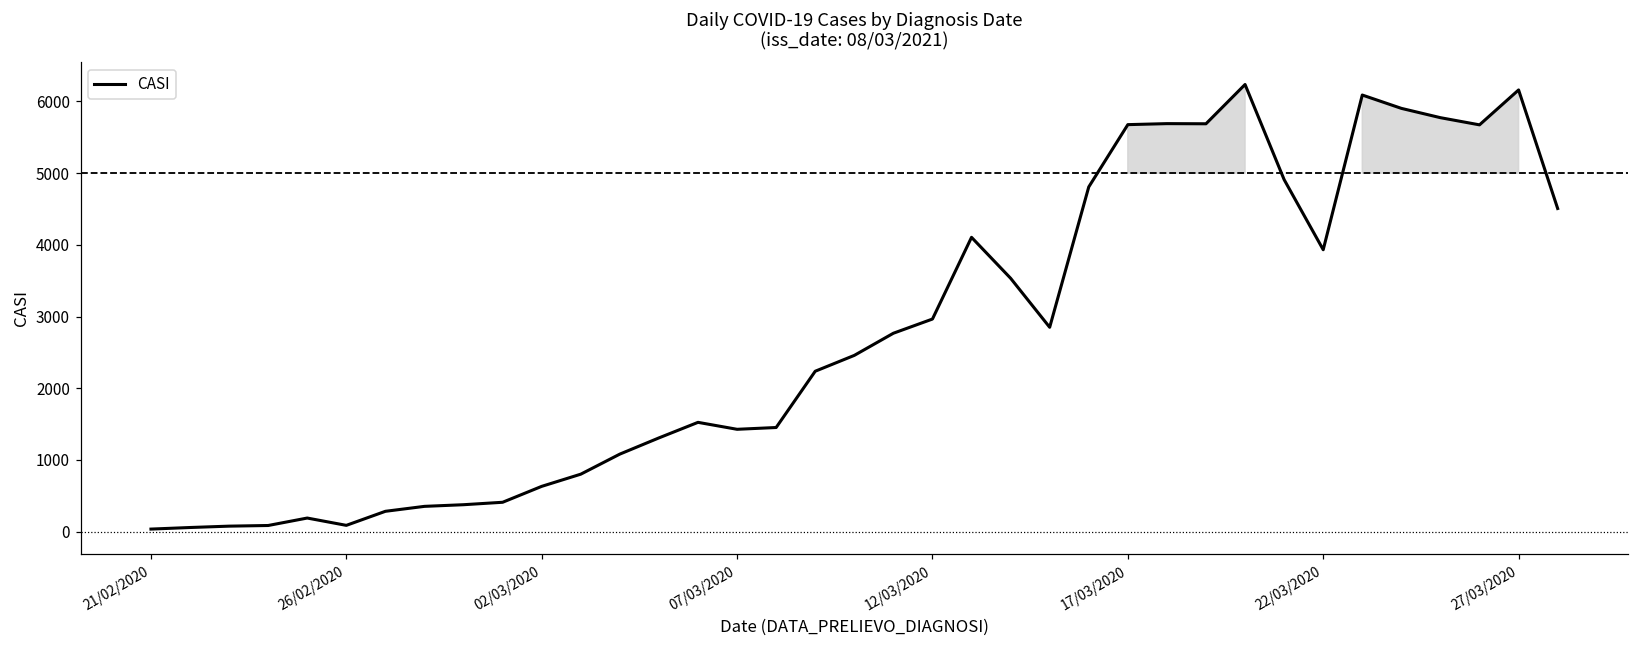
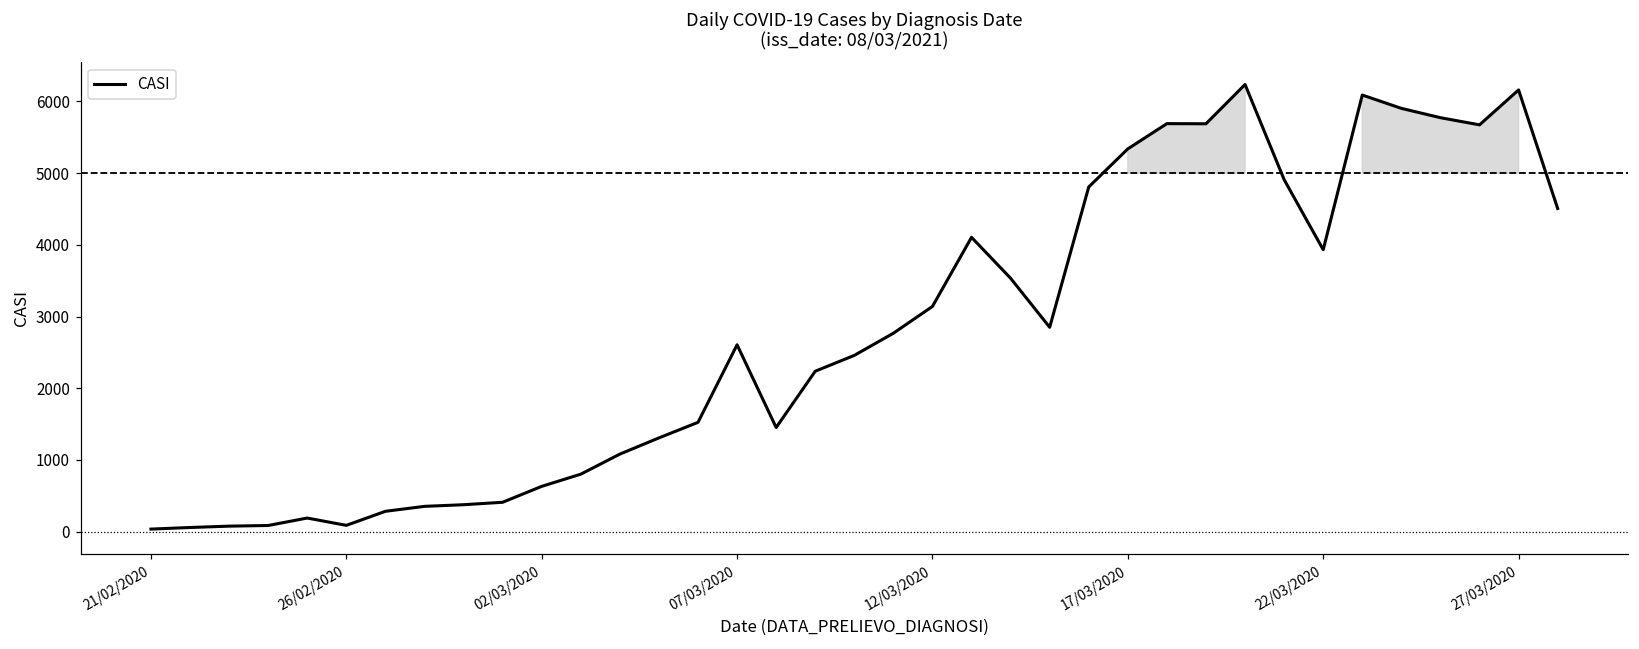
07/03/2020: 1400 -> 2600
12/03/2020: 3000 -> 3100
17/03/2020: 5700 -> 5300
